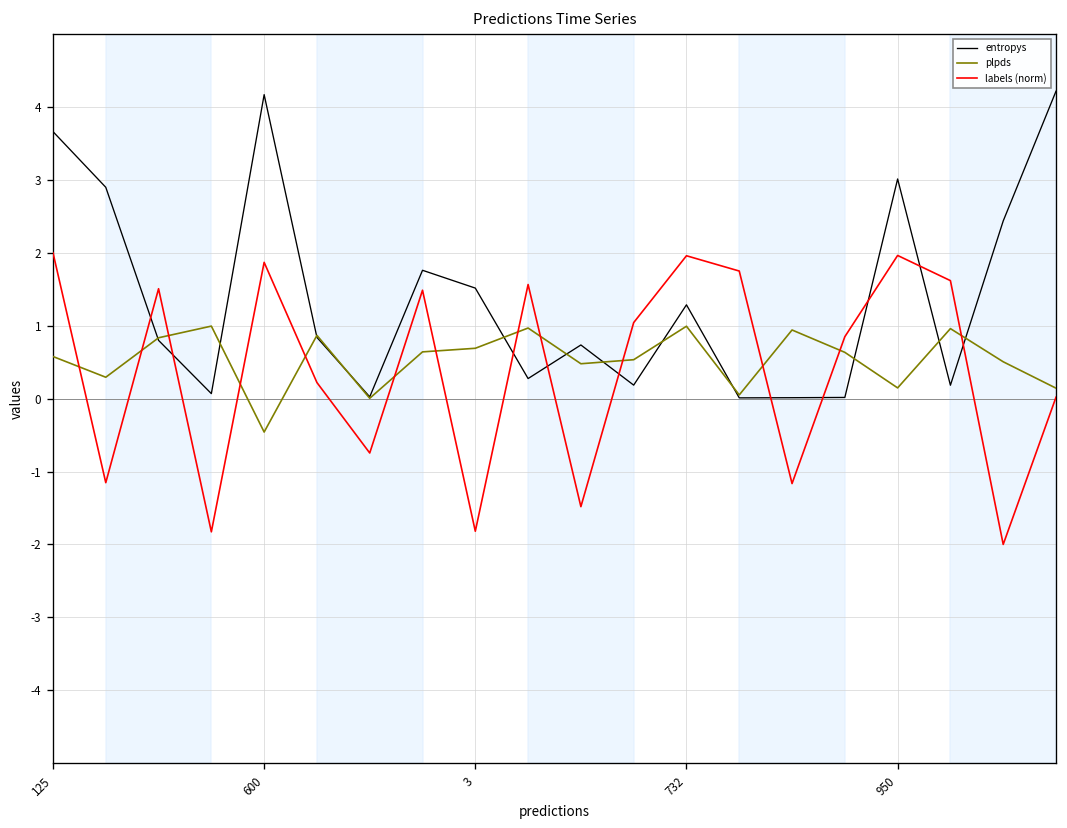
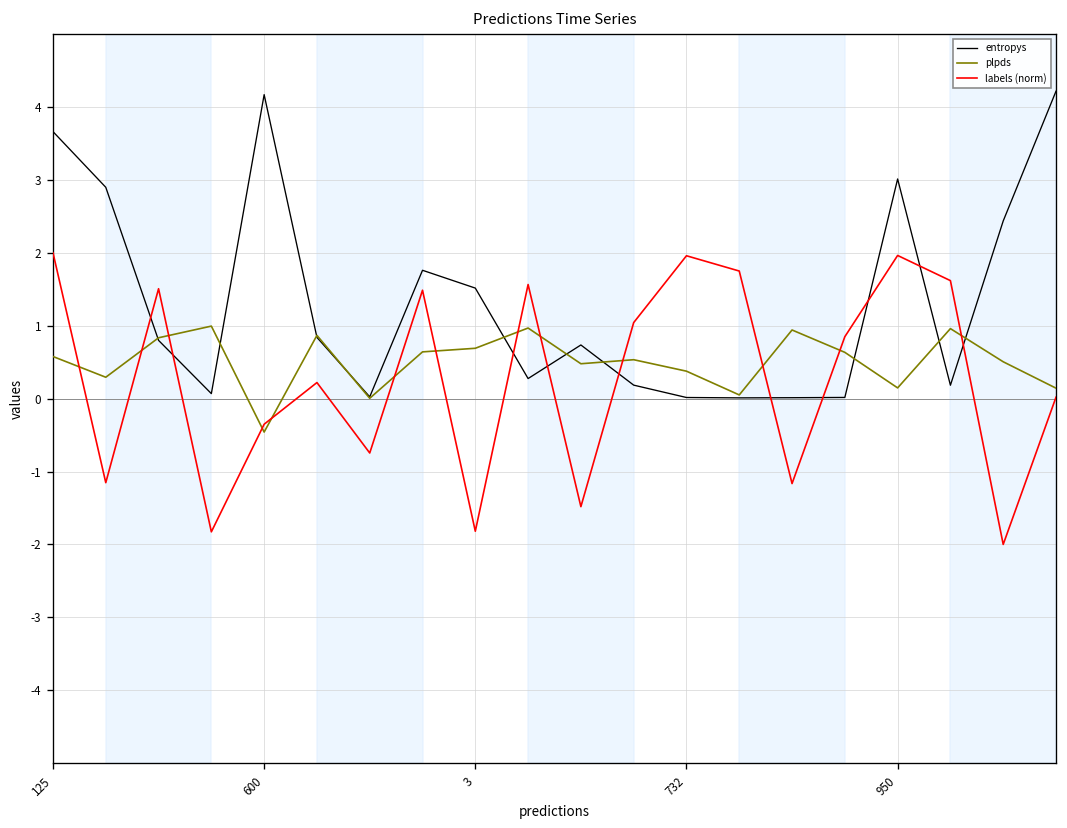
labels (norm), 600: 1.9 -> -0.4
entropys, 732: 1.3 -> 0.0
plpds, 732: 1.0 -> 0.4
